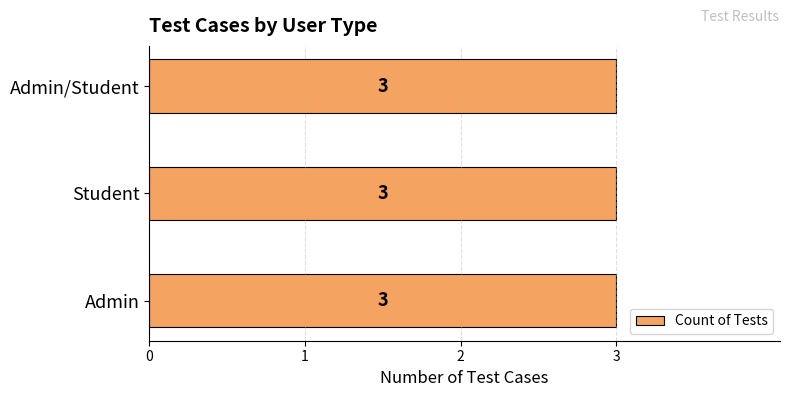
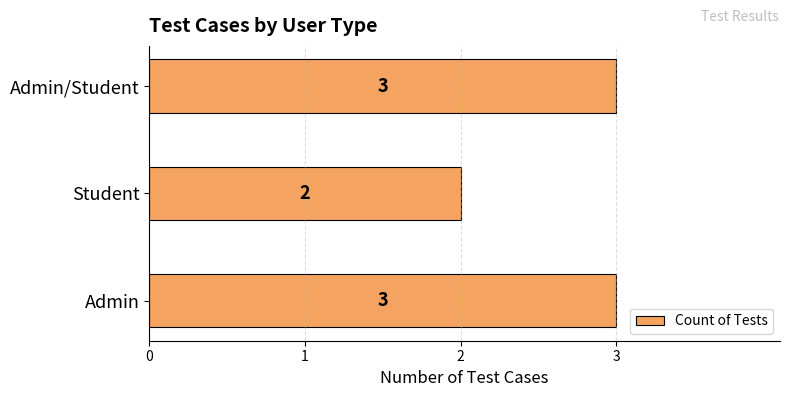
Student: 3 -> 2
